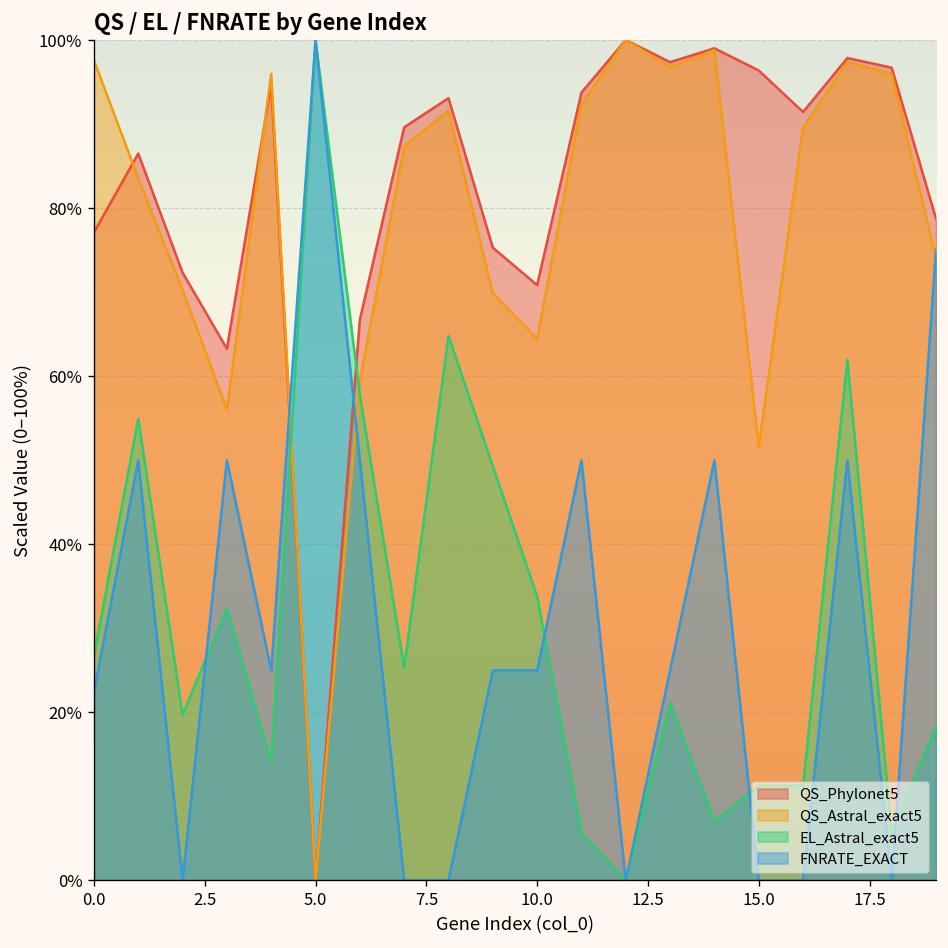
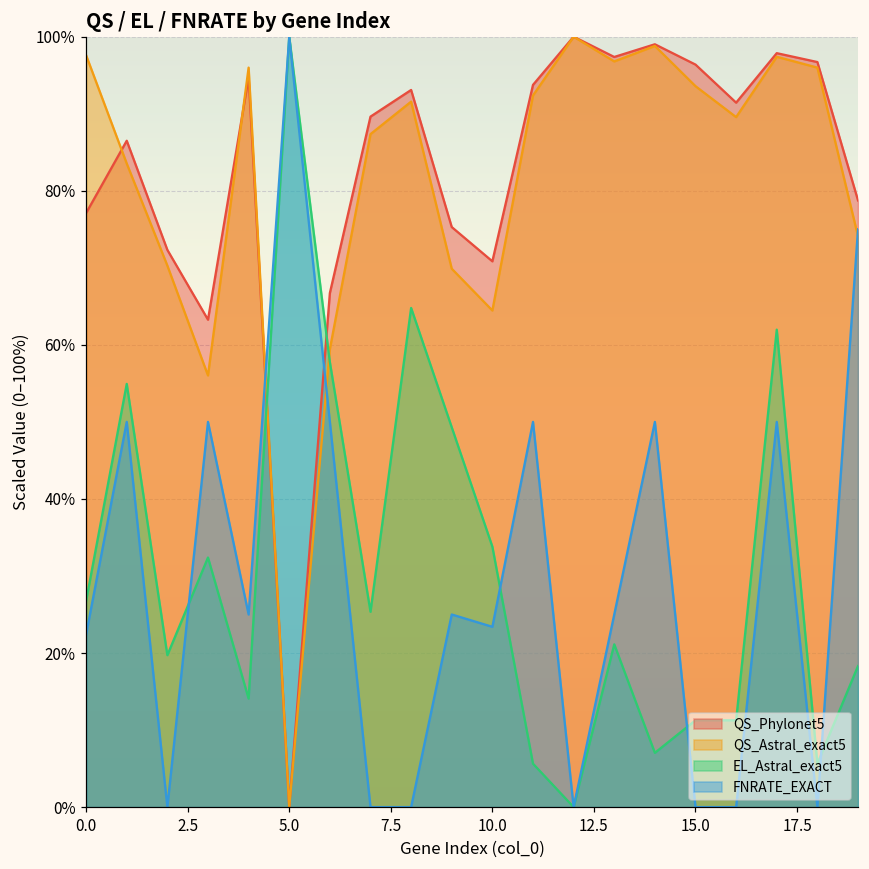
FNRATE_EXACT, 10.0: 25% -> 23%
QS_Astral_exact5, 15.0: 52% -> 94%
